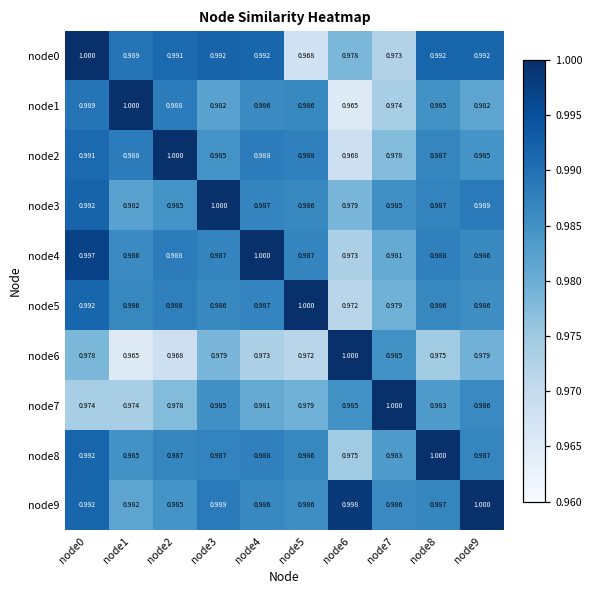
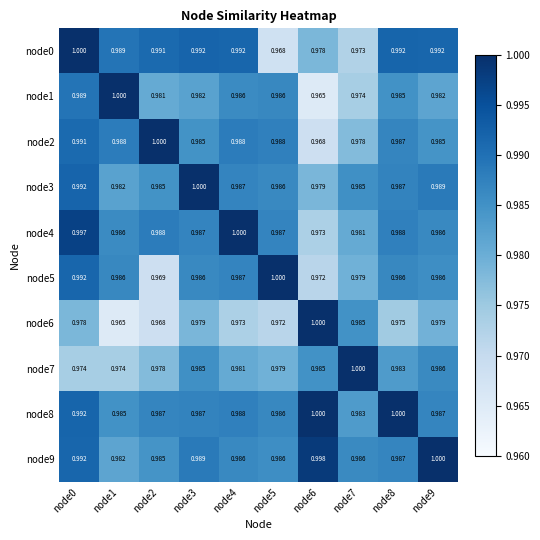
node1, node2: 0.988 -> 0.981
node5, node2: 0.988 -> 0.969
node8, node6: 0.975 -> 1.000
